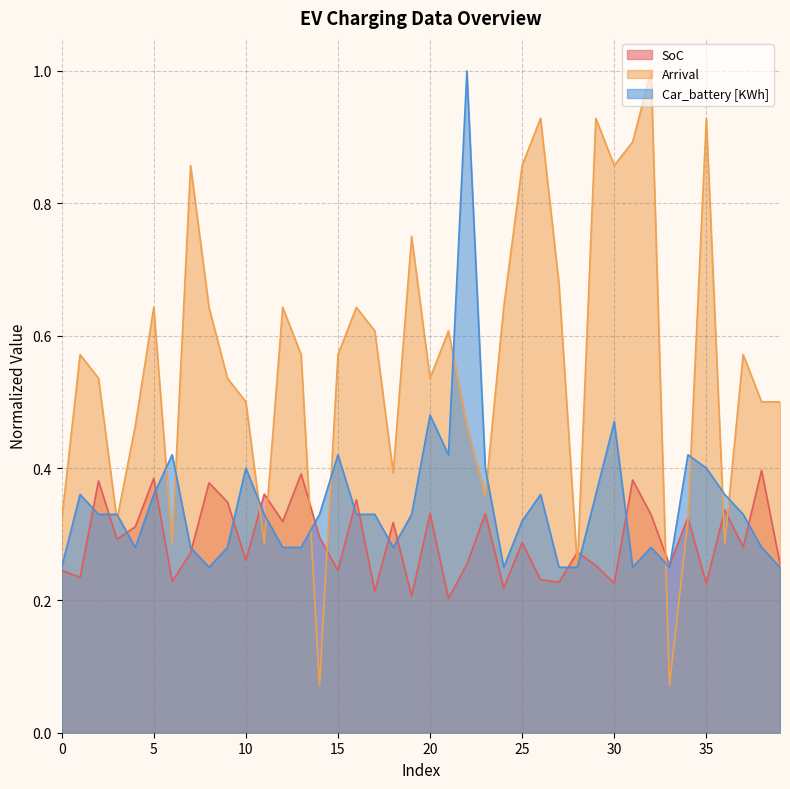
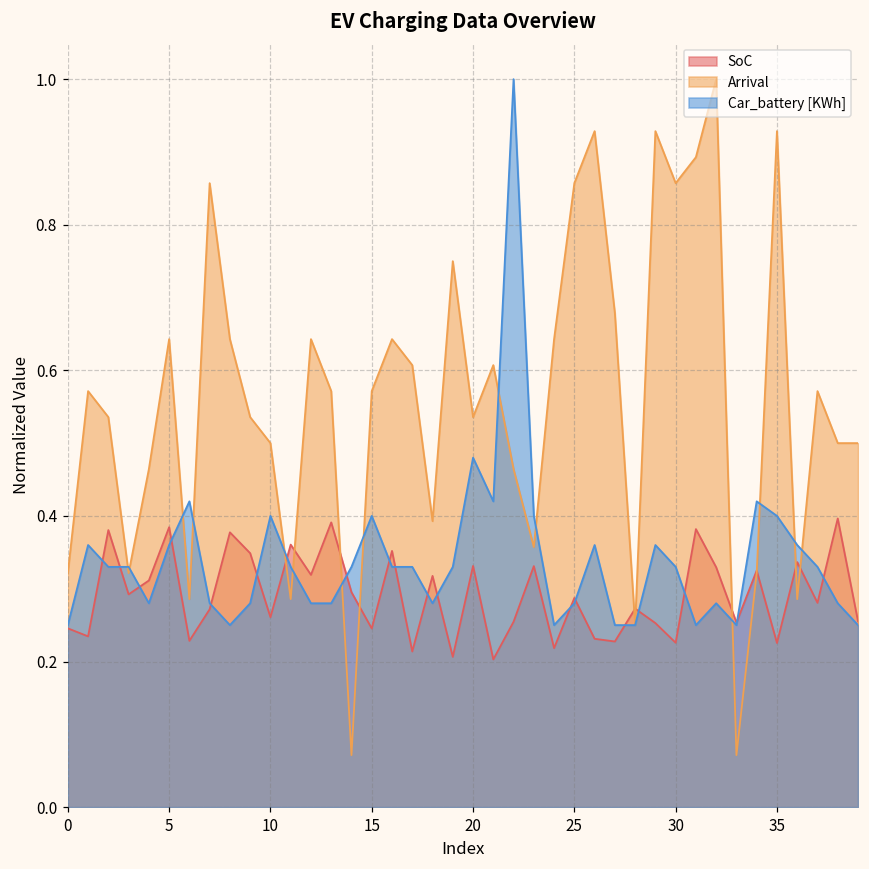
Car_battery [KWh], 15: 0.42 -> 0.40
Car_battery [KWh], 25: 0.32 -> 0.28
Car_battery [KWh], 30: 0.47 -> 0.33
